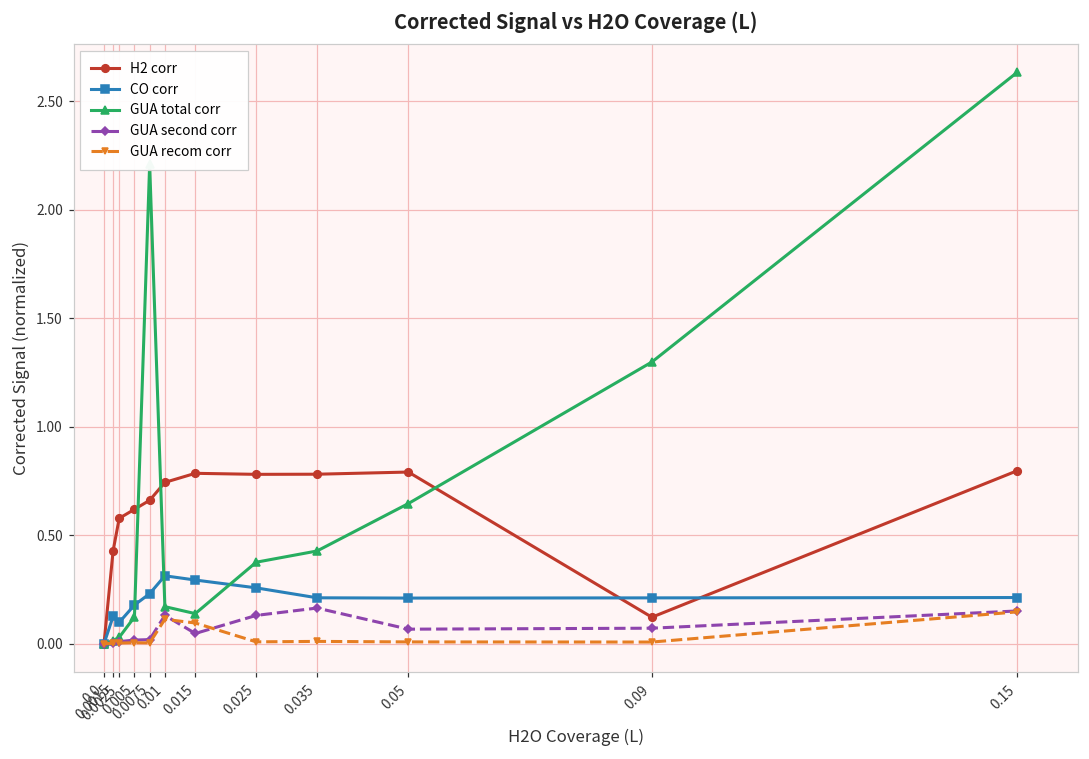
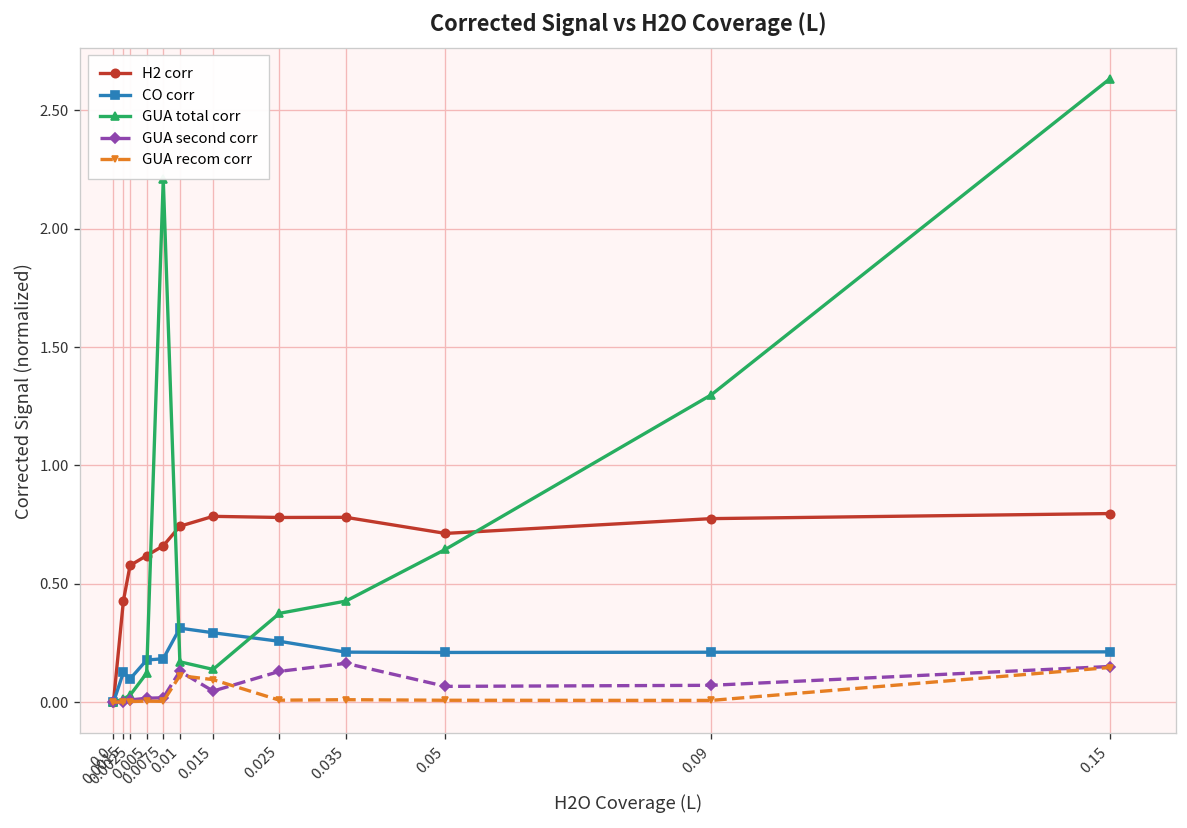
CO corr, 0.0075: 0.23 -> 0.18
H2 corr, 0.05: 0.79 -> 0.71
H2 corr, 0.09: 0.12 -> 0.78
